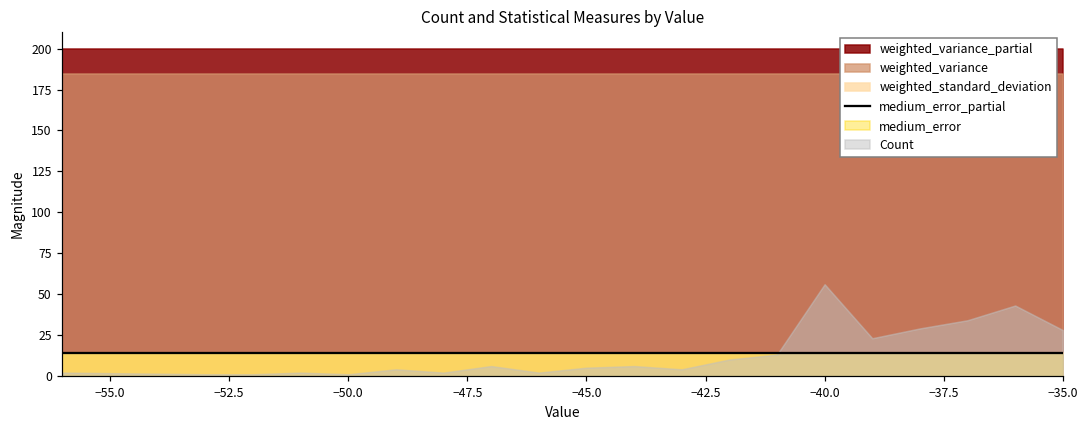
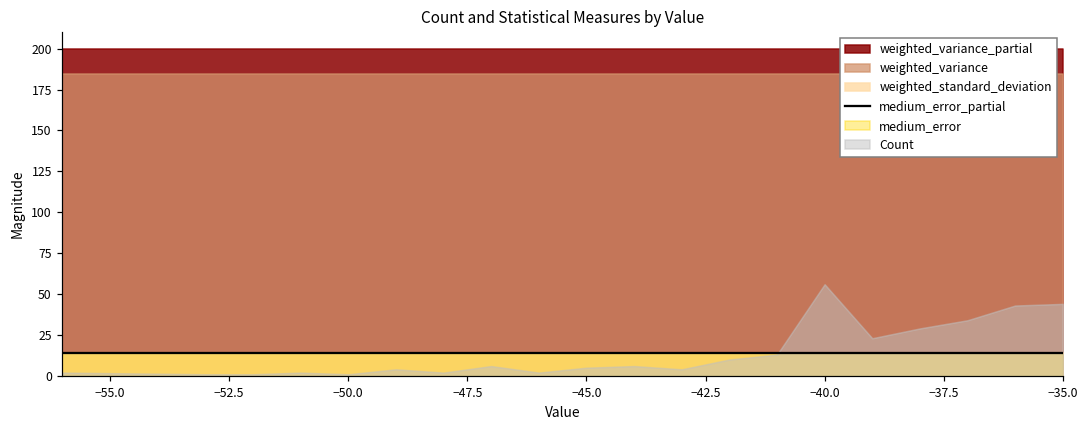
Count, −35.0: 28 -> 44
